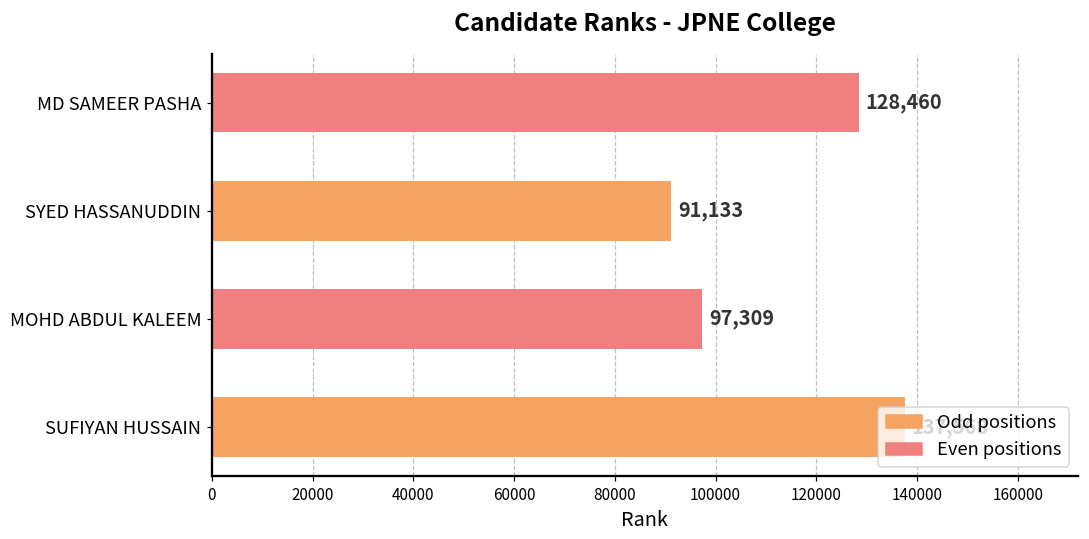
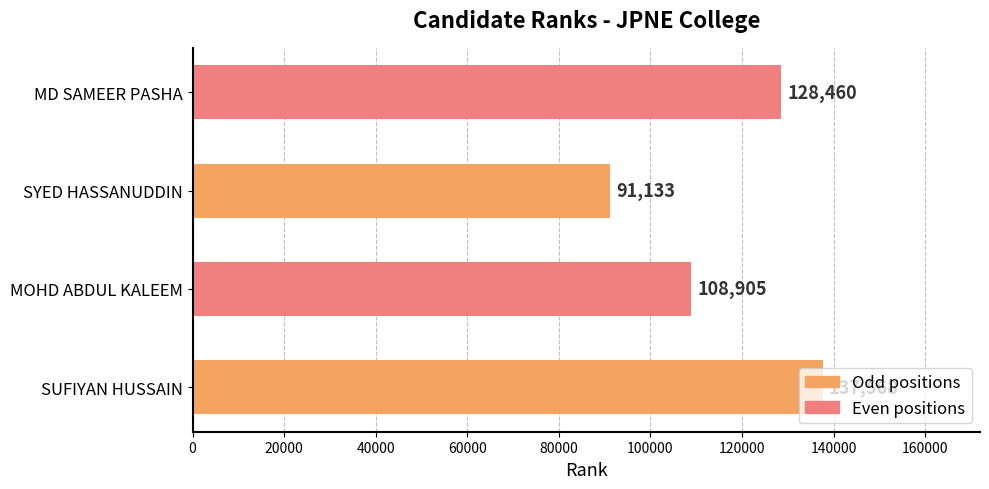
MOHD ABDUL KALEEM: 97,309 -> 108,905
